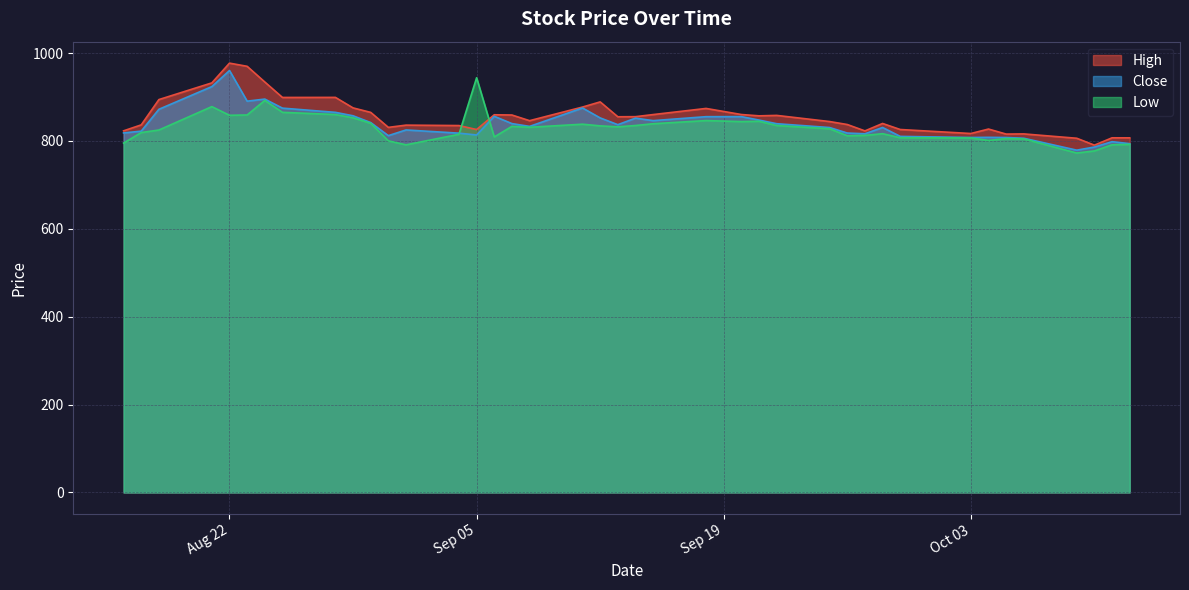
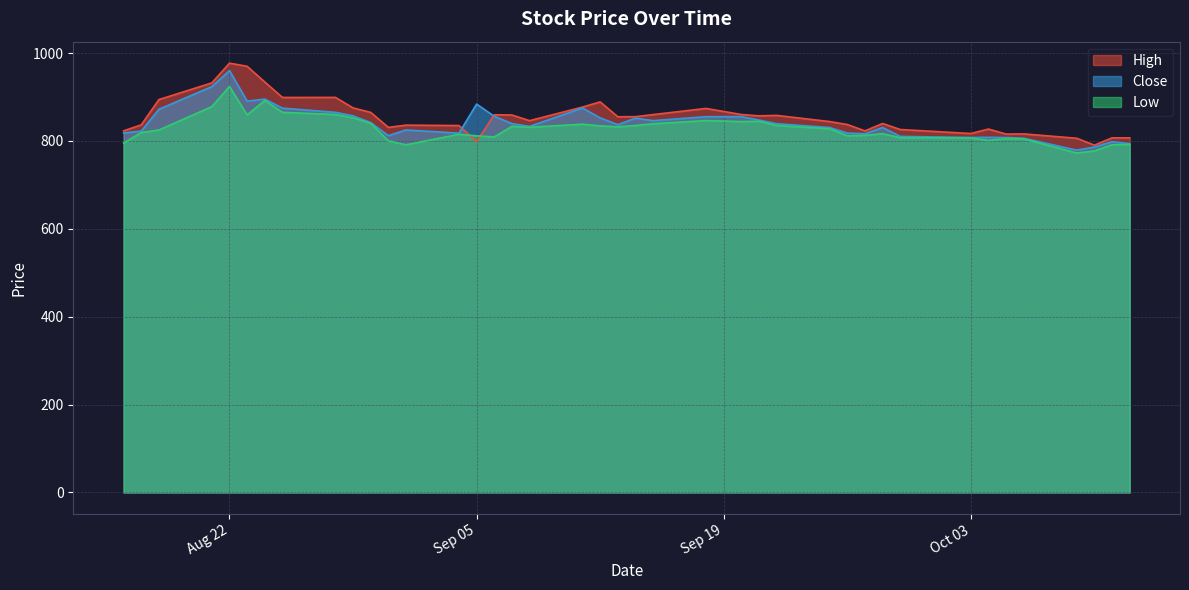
Low, Aug 22: 860 -> 920
High, Sep 05: 830 -> 800
Close, Sep 05: 810 -> 880
Low, Sep 05: 940 -> 810
